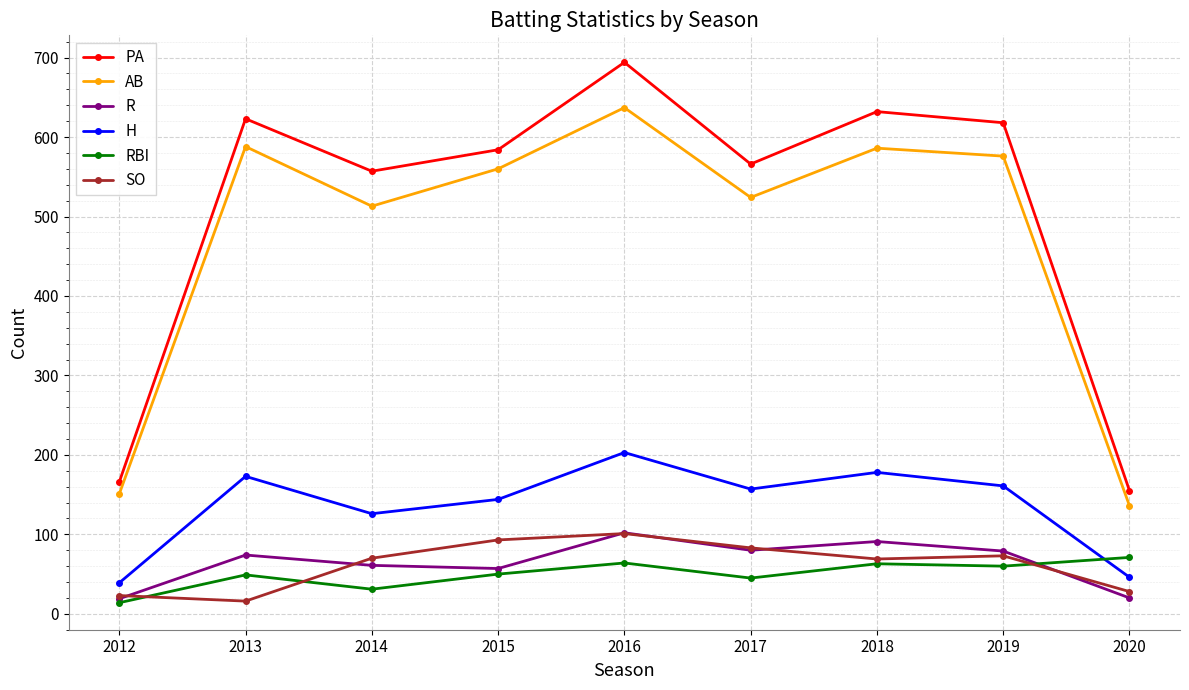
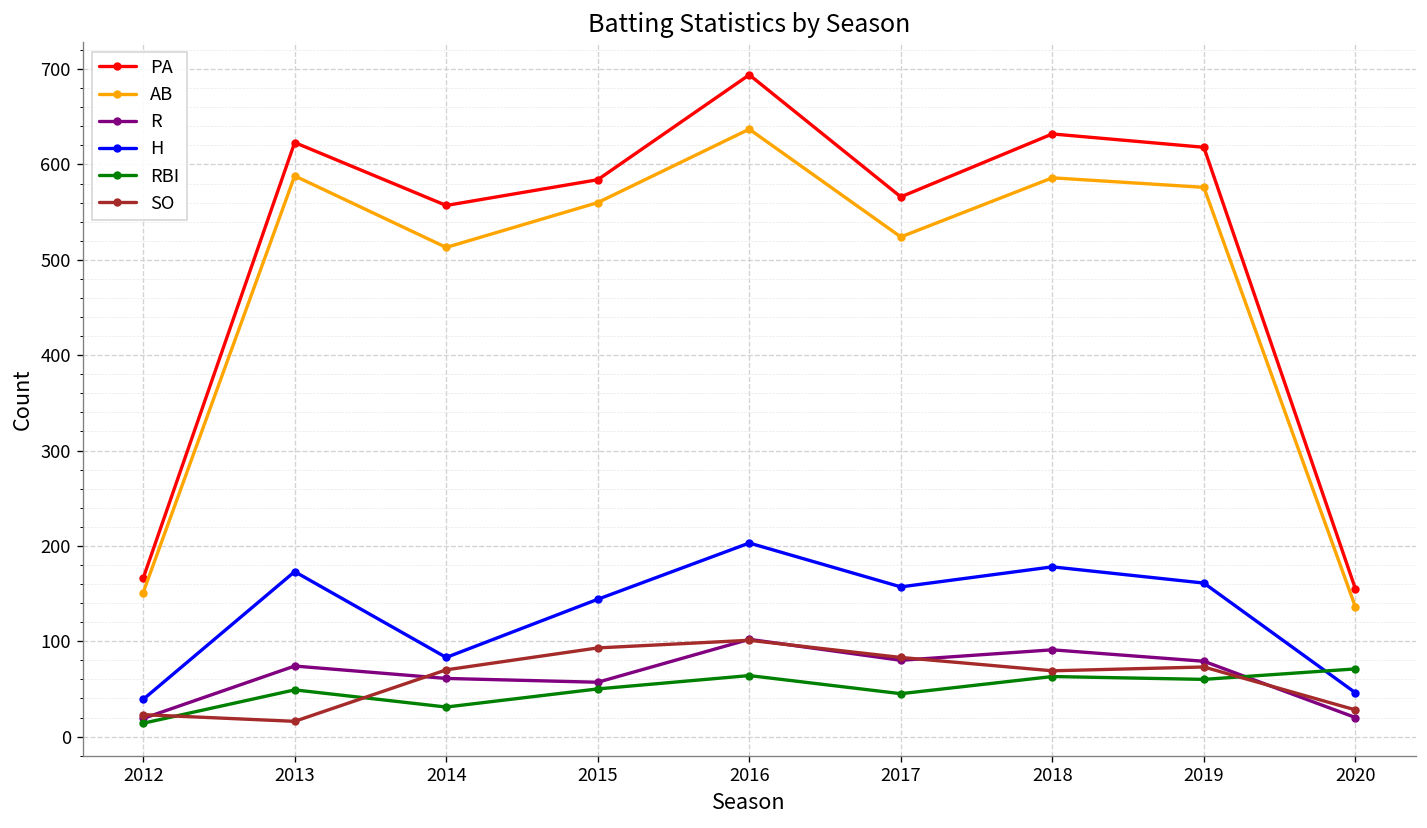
H, 2014: 130 -> 80
